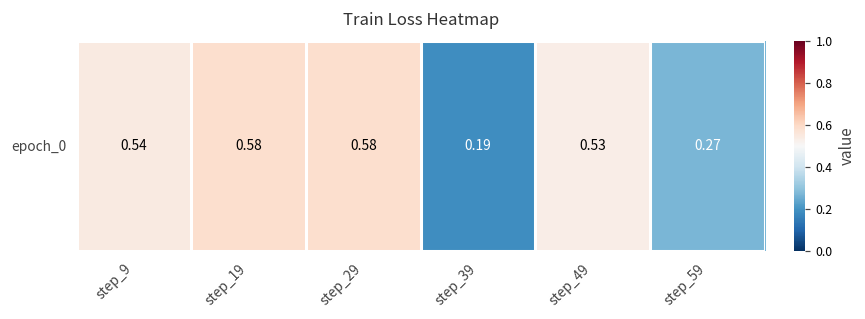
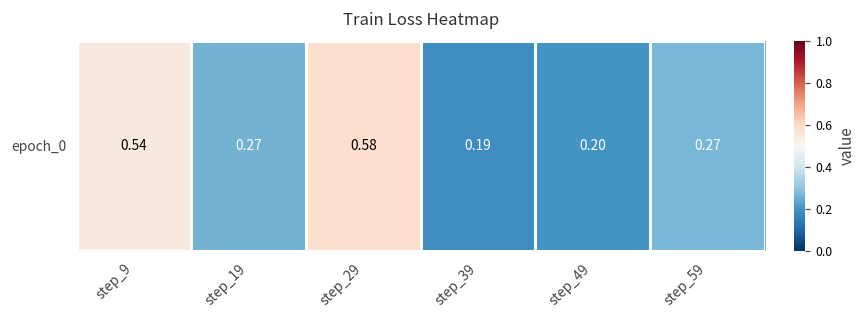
epoch_0, step_19: 0.58 -> 0.27
epoch_0, step_49: 0.53 -> 0.20
